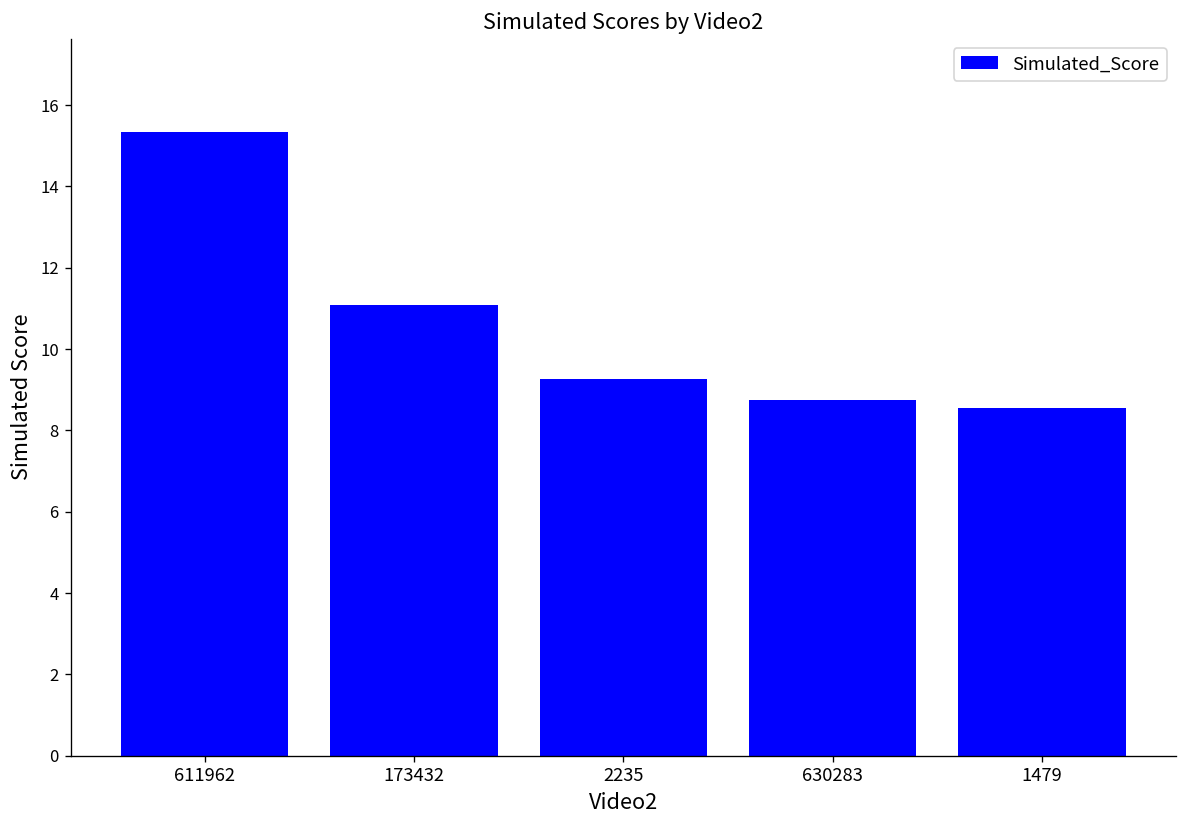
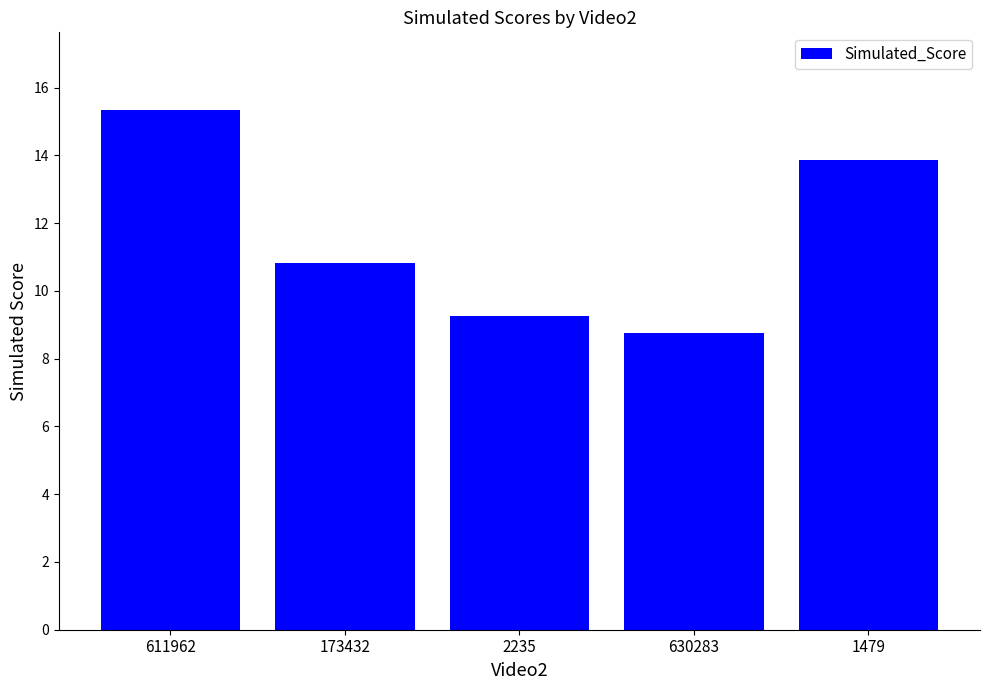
173432: 11.1 -> 10.8
1479: 8.5 -> 13.9
